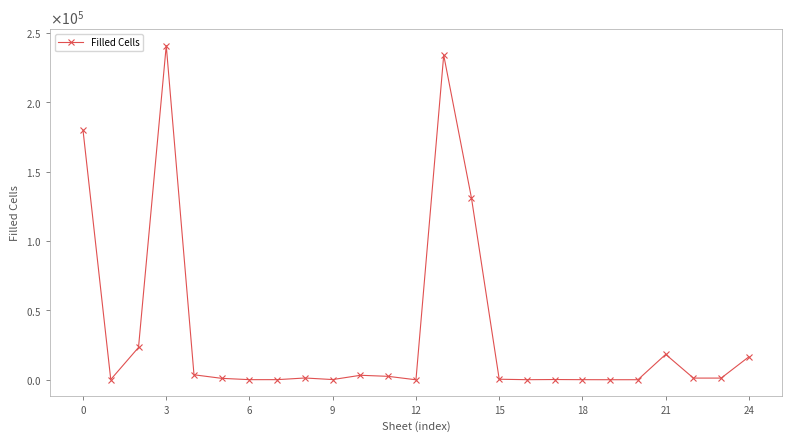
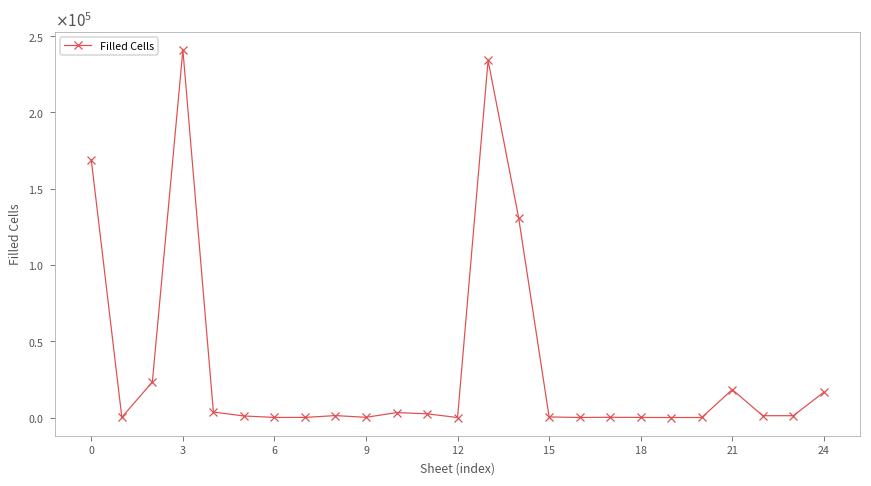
0: 180000 -> 169000
